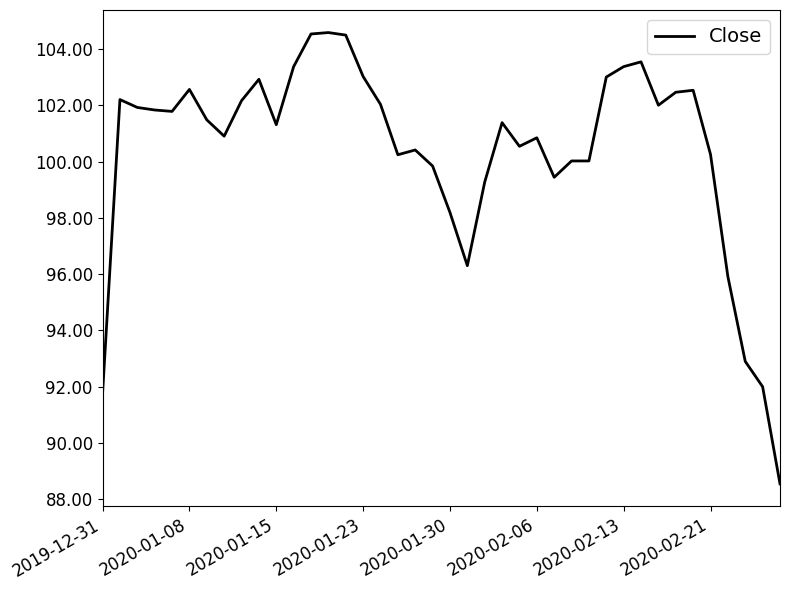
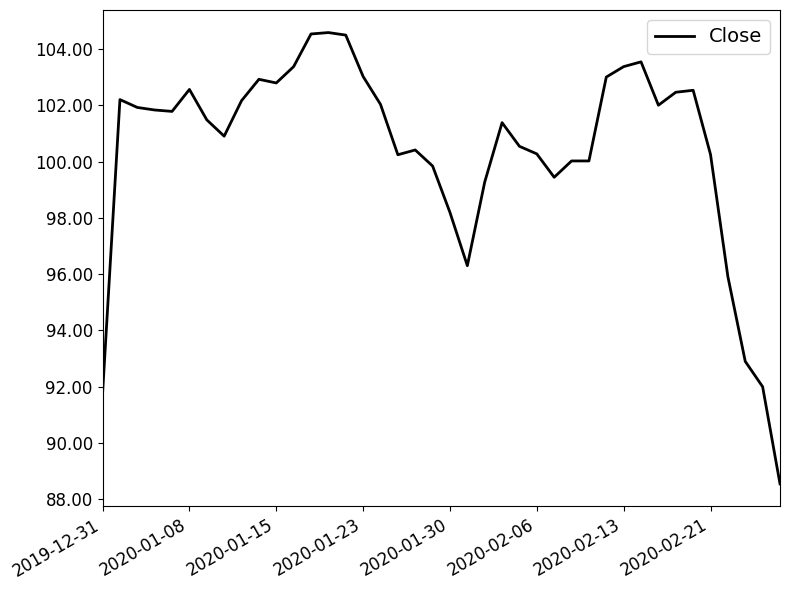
2020-01-15: 101.3 -> 102.8
2020-02-06: 100.8 -> 100.3
